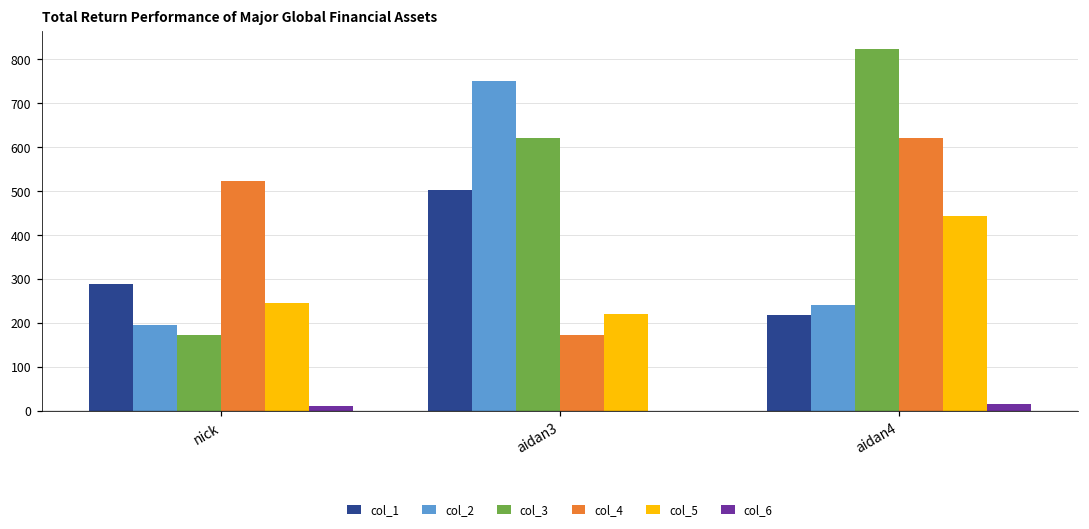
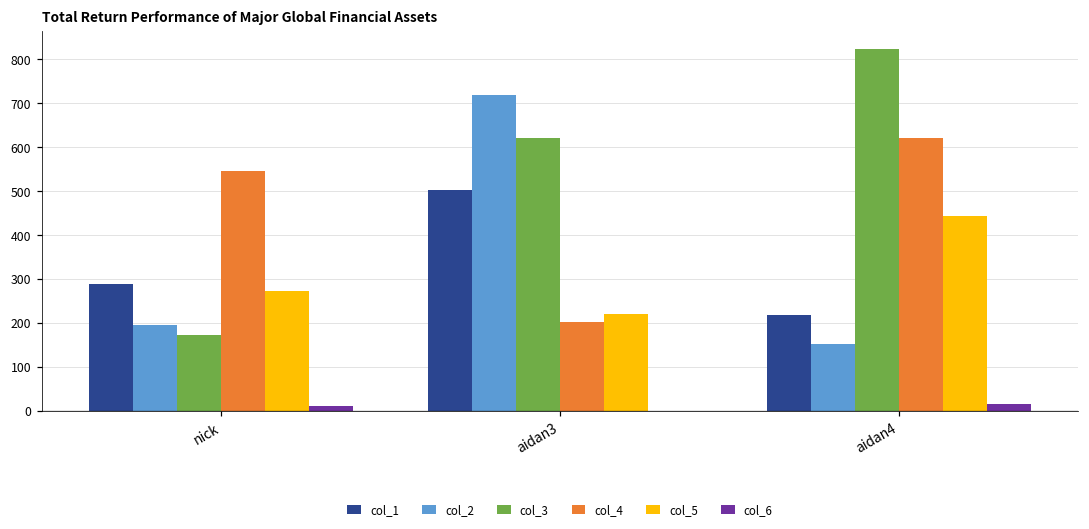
col_4, nick: 520 -> 550
col_5, nick: 250 -> 270
col_2, aidan3: 750 -> 720
col_4, aidan3: 170 -> 200
col_2, aidan4: 240 -> 150
